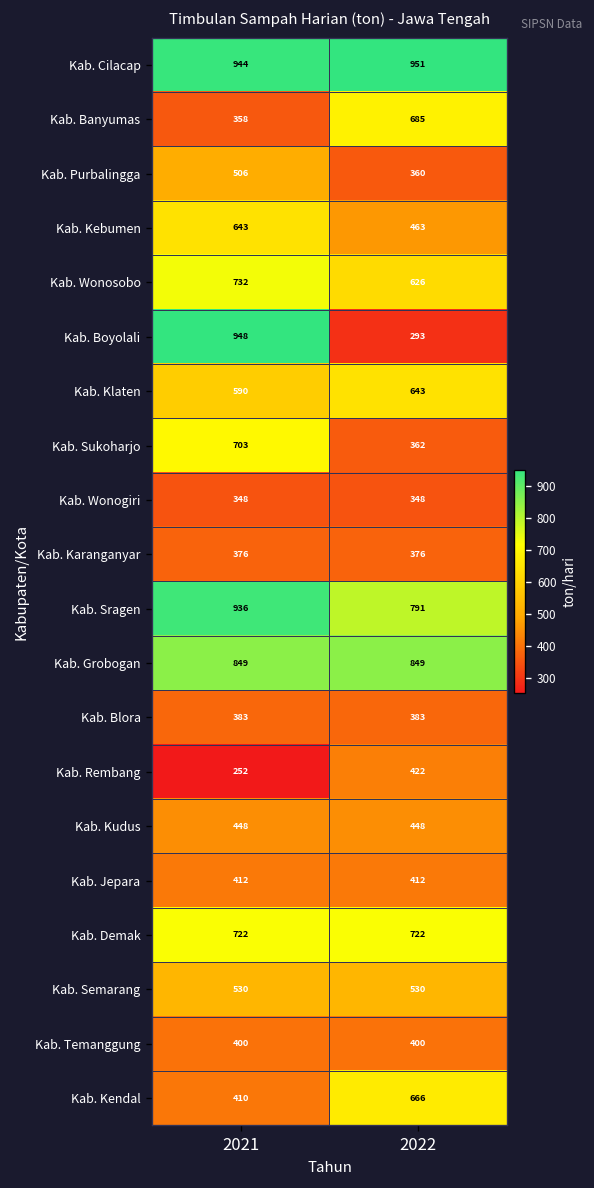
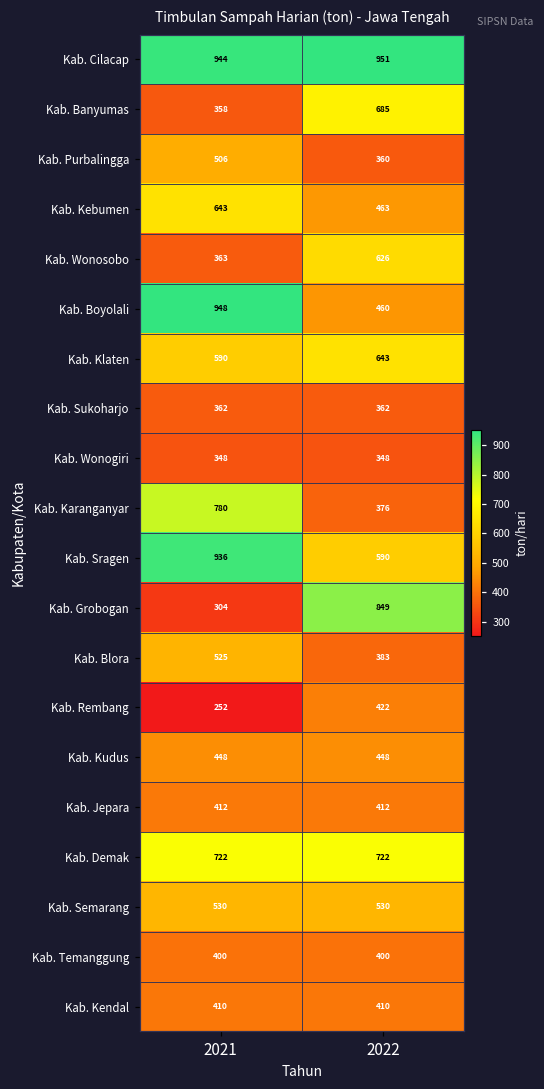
Kab. Wonosobo, 2021: 732 -> 363
Kab. Boyolali, 2022: 293 -> 460
Kab. Sukoharjo, 2021: 703 -> 362
Kab. Karanganyar, 2021: 376 -> 780
Kab. Sragen, 2022: 791 -> 590
Kab. Grobogan, 2021: 849 -> 304
Kab. Blora, 2021: 383 -> 525
Kab. Kendal, 2022: 666 -> 410
